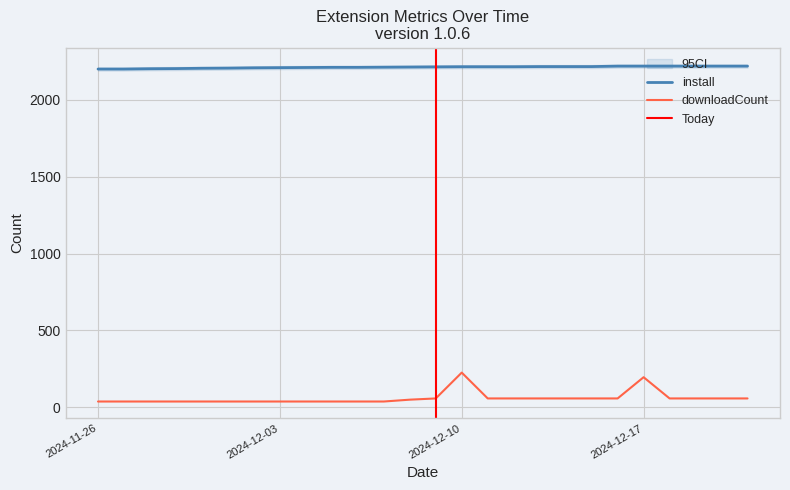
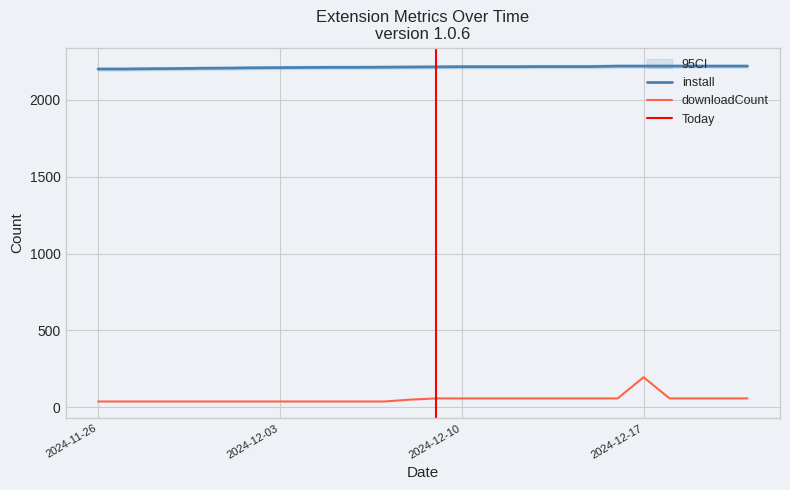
downloadCount, 2024-12-10: 230 -> 60
